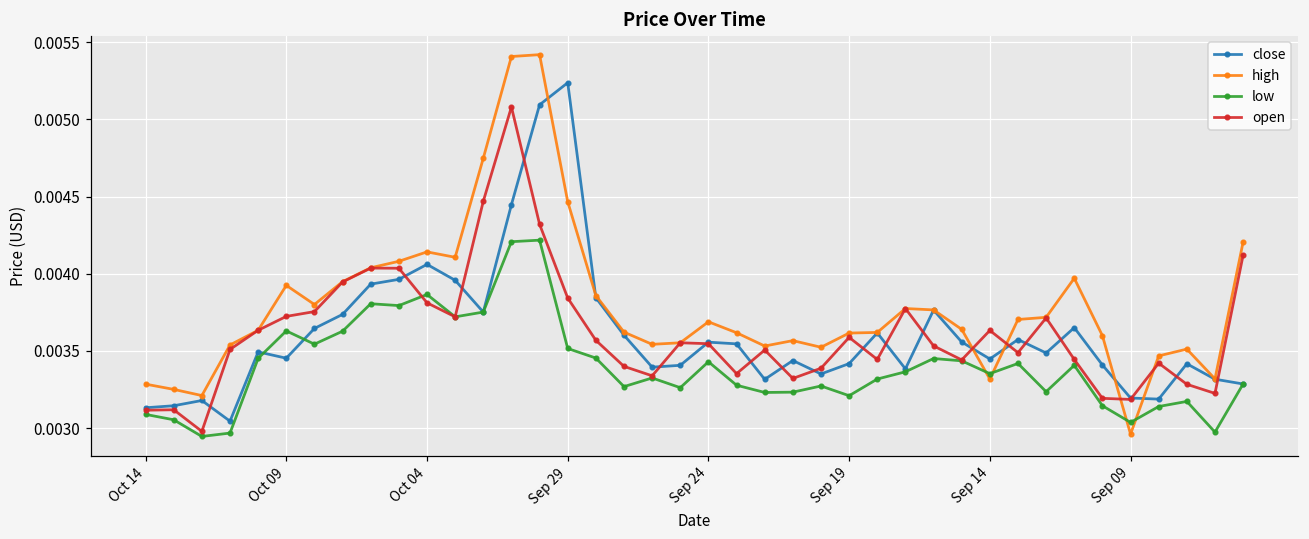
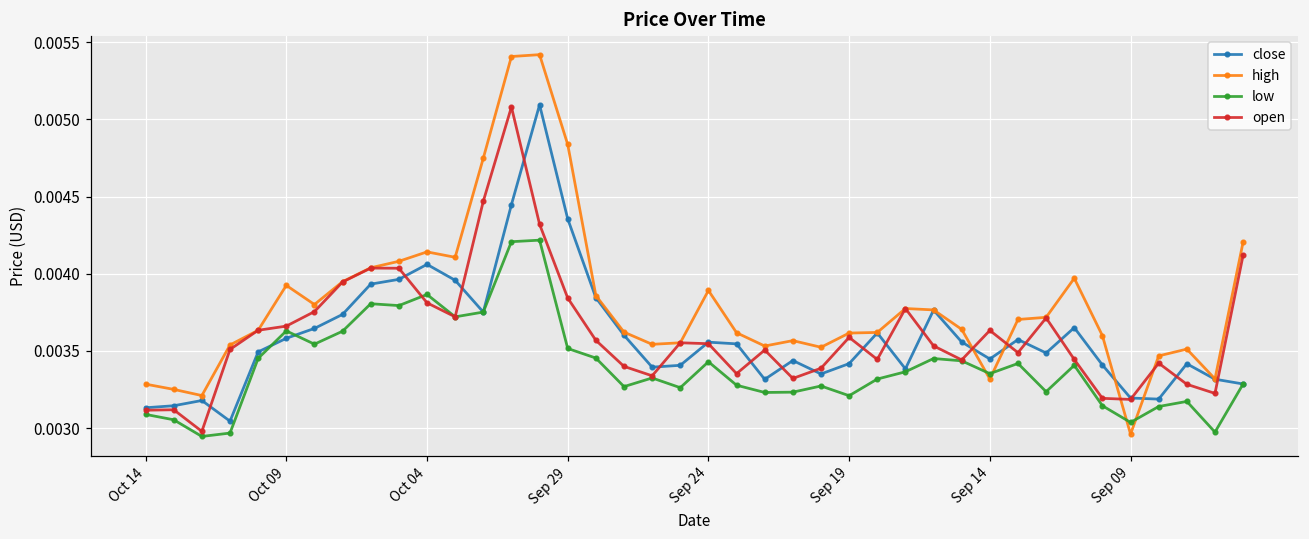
close, Oct 09: 0.00345 -> 0.00358
open, Oct 09: 0.00372 -> 0.00366
close, Sep 29: 0.00524 -> 0.00436
high, Sep 29: 0.00447 -> 0.00484
high, Sep 24: 0.00369 -> 0.00389
